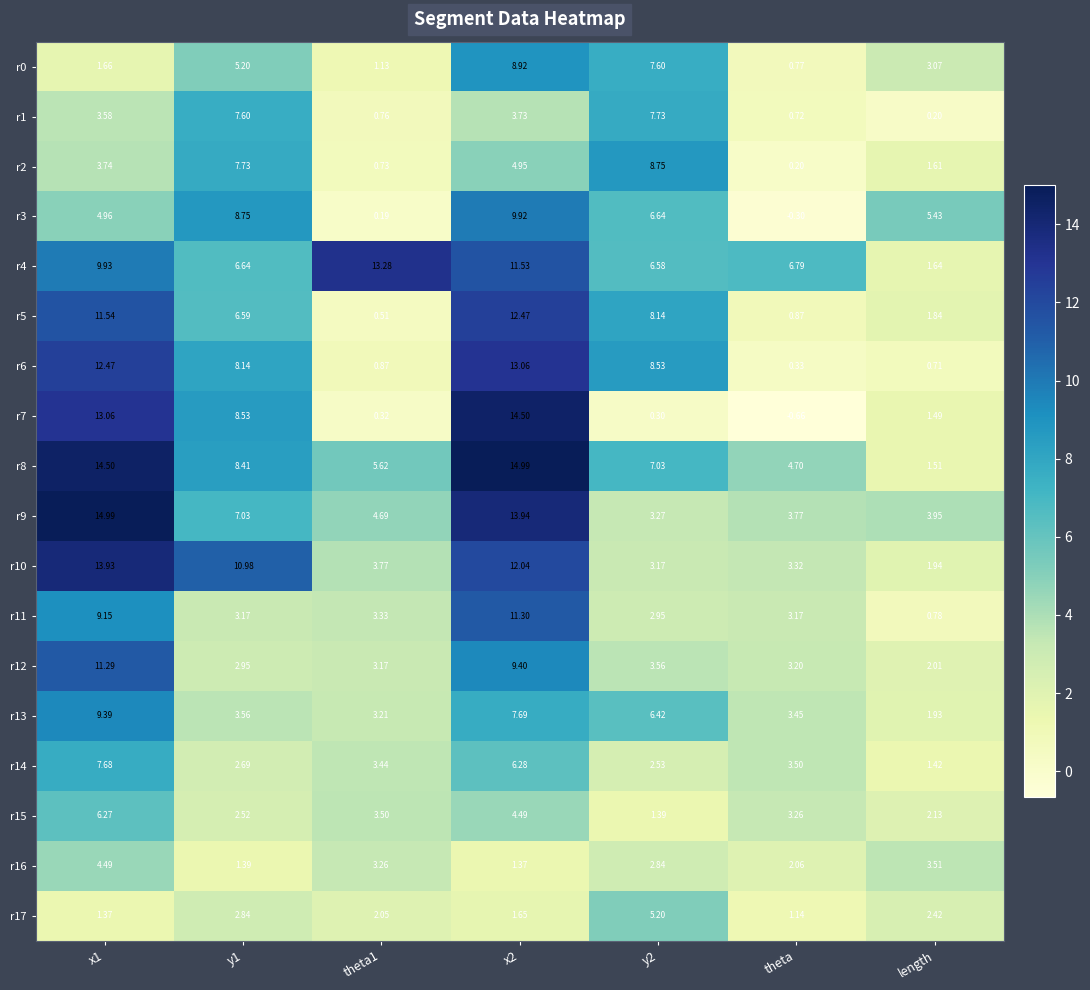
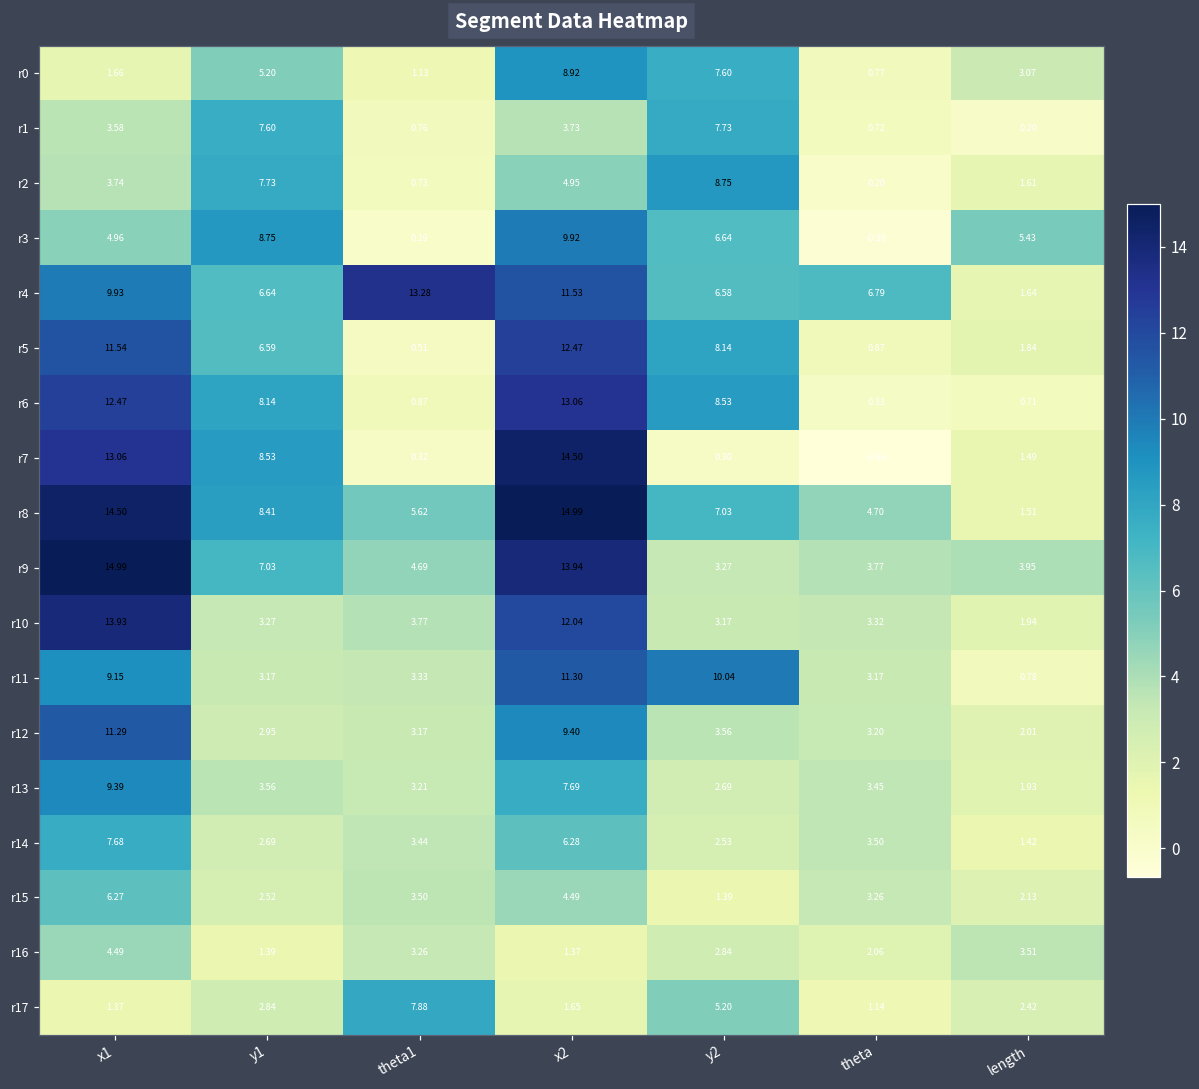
r10, y1: 10.98 -> 3.27
r11, y2: 2.95 -> 10.04
r13, y2: 6.42 -> 2.69
r17, theta1: 2.05 -> 7.88
